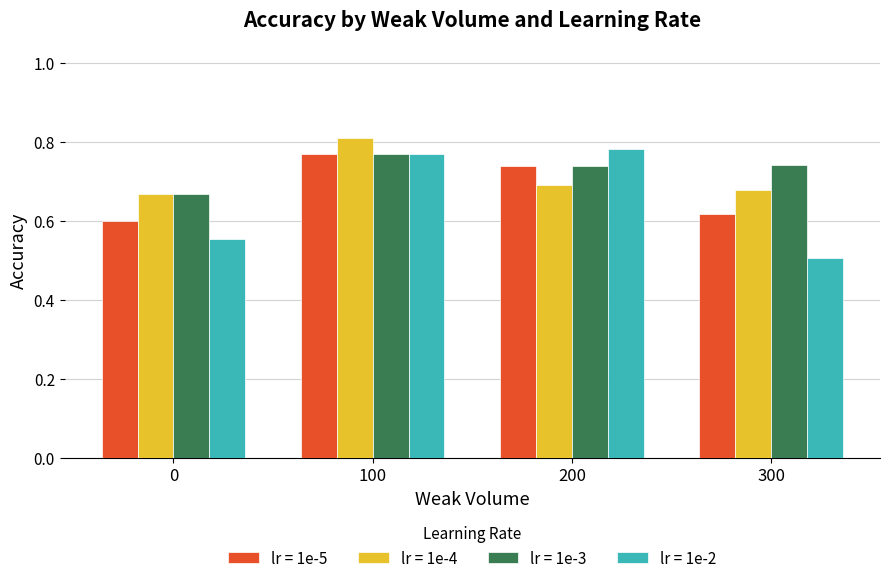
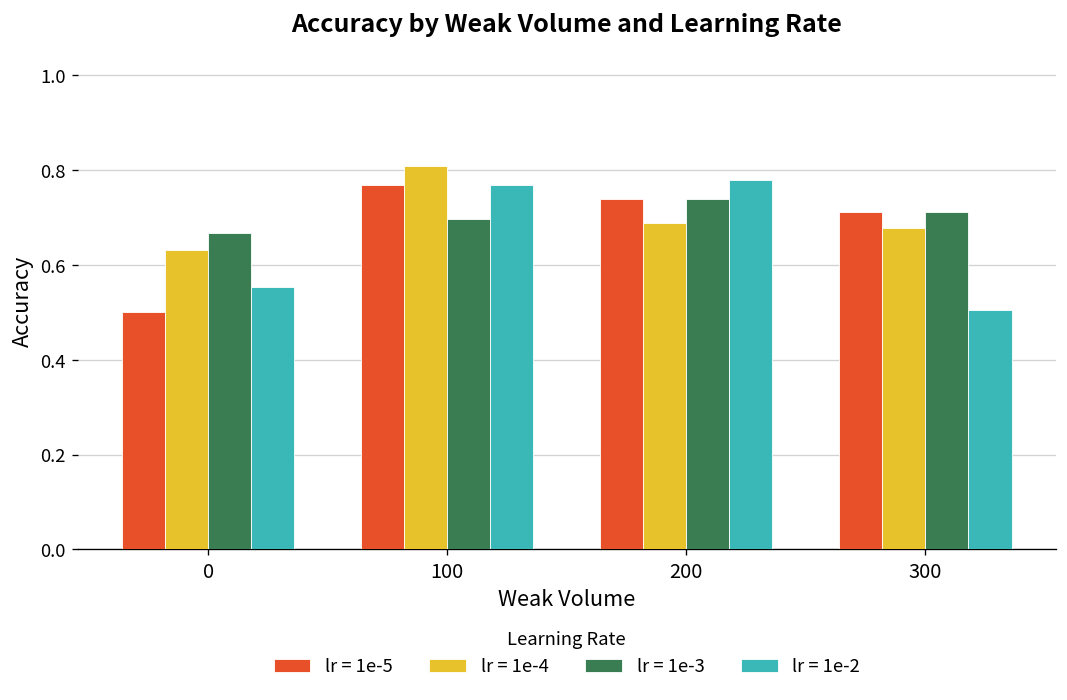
lr = 1e-5, 0: 0.6 -> 0.5
lr = 1e-4, 0: 0.67 -> 0.63
lr = 1e-3, 100: 0.77 -> 0.70
lr = 1e-5, 300: 0.62 -> 0.71
lr = 1e-3, 300: 0.74 -> 0.71
